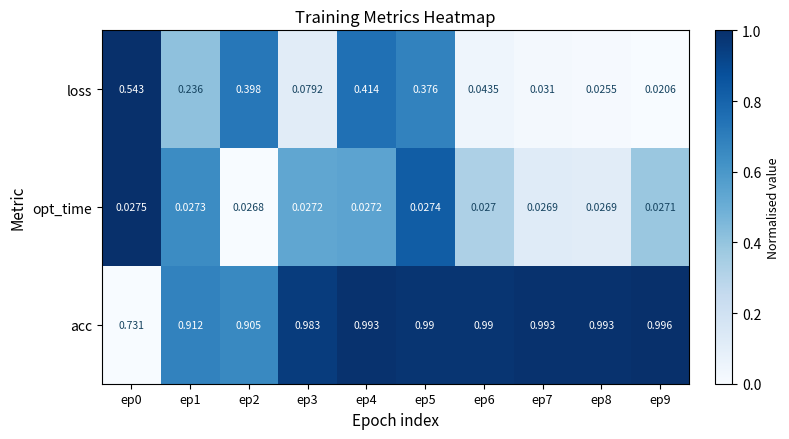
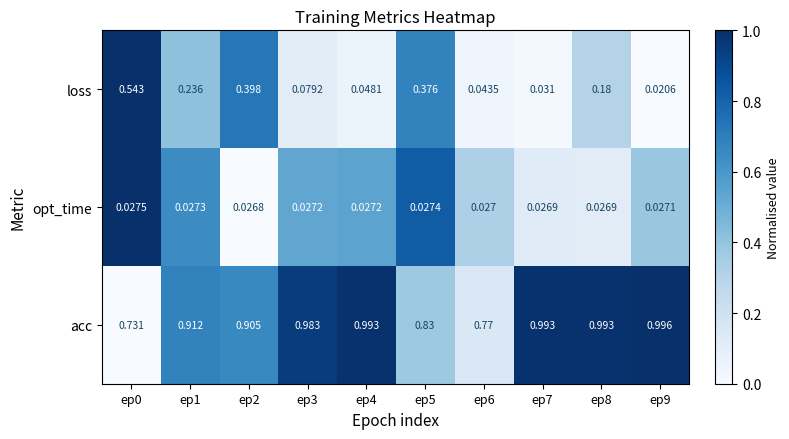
loss, ep4: 0.414 -> 0.0481
loss, ep8: 0.0255 -> 0.18
acc, ep5: 0.99 -> 0.83
acc, ep6: 0.99 -> 0.77
